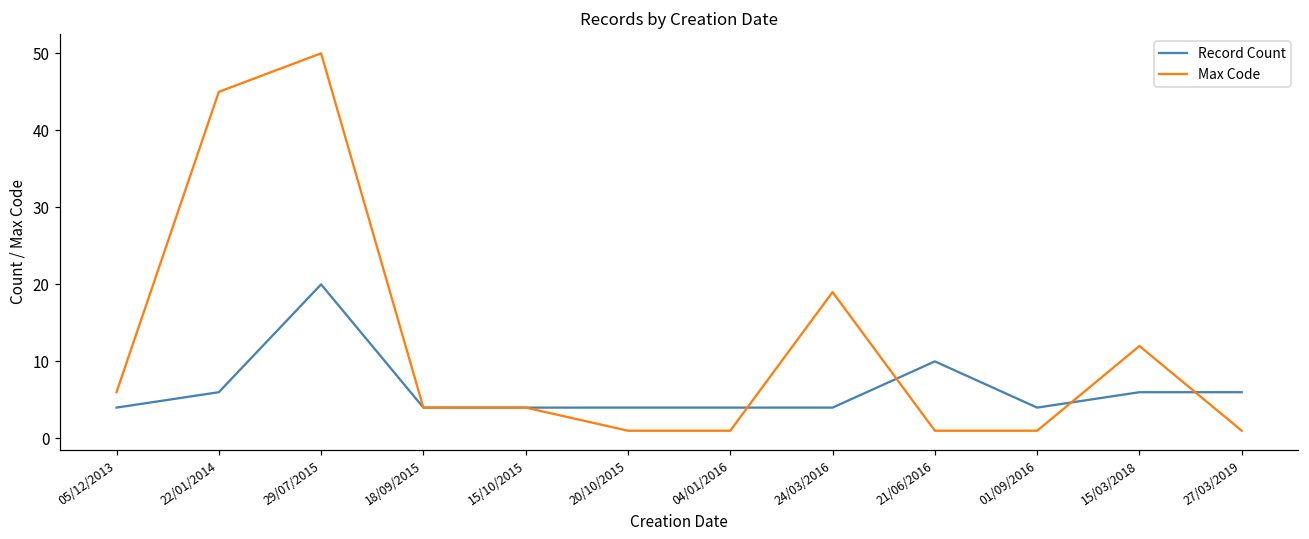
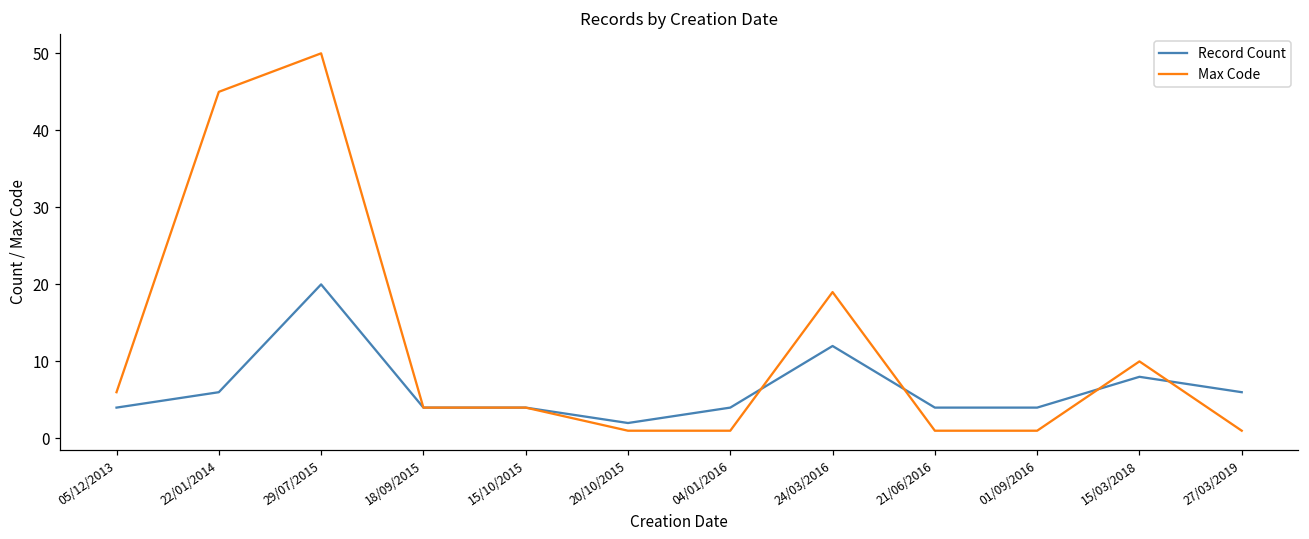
Record Count, 20/10/2015: 4 -> 2
Record Count, 24/03/2016: 4 -> 12
Record Count, 21/06/2016: 10 -> 4
Record Count, 15/03/2018: 6 -> 8
Max Code, 15/03/2018: 12 -> 10
